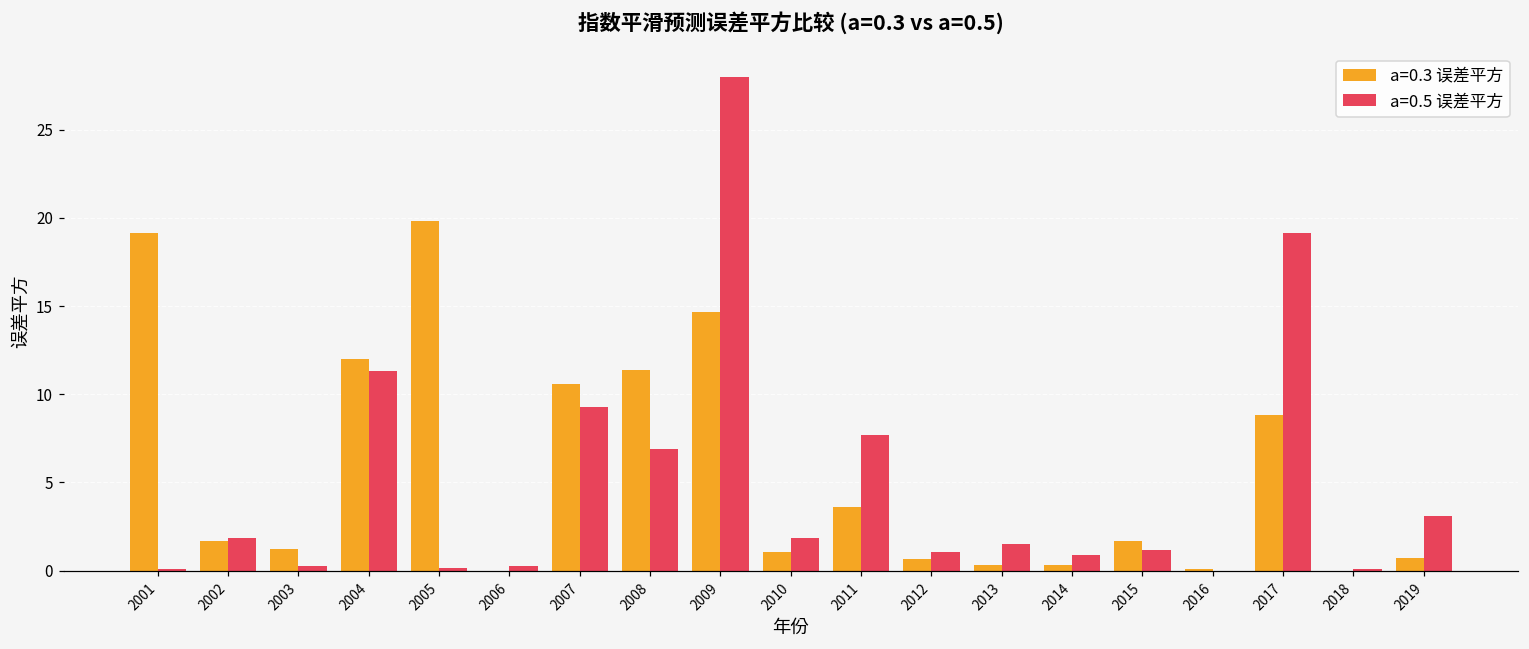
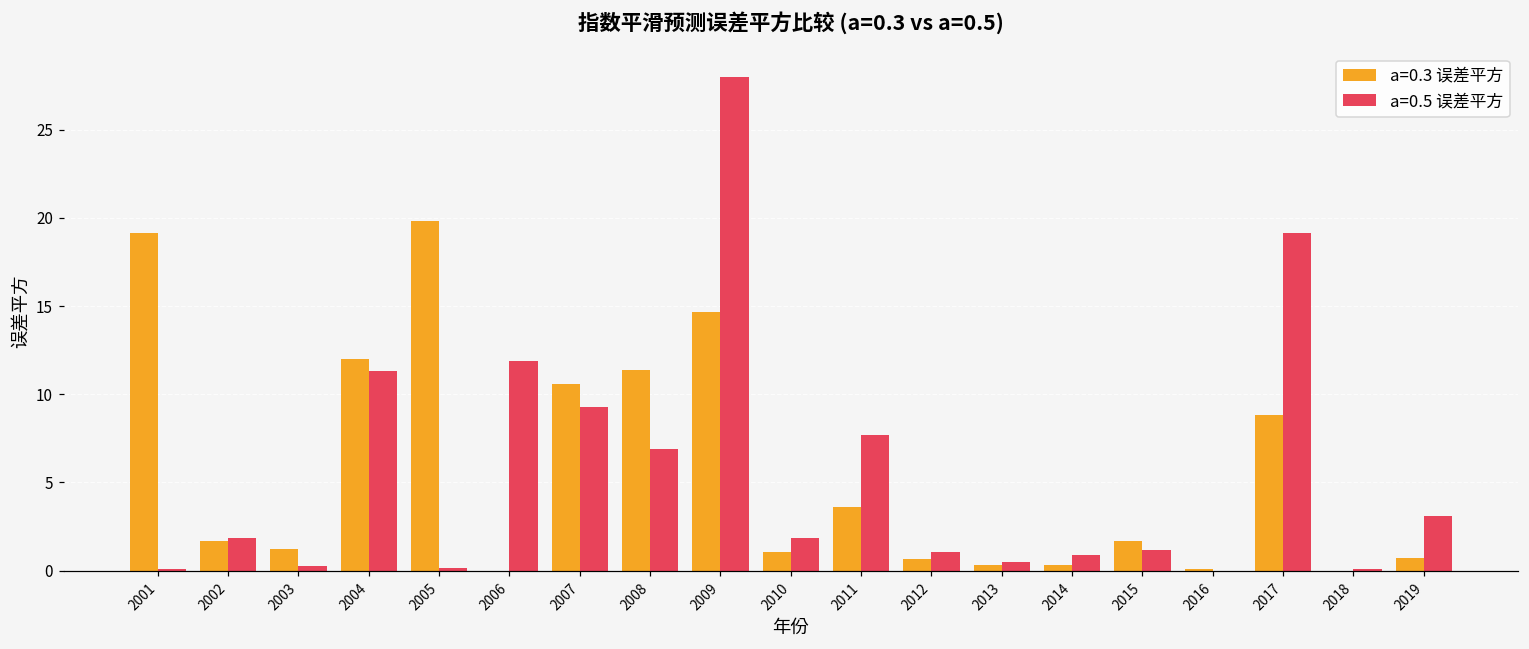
a=0.5 误差平方, 2006: 0.3 -> 11.9
a=0.5 误差平方, 2013: 1.5 -> 0.5
